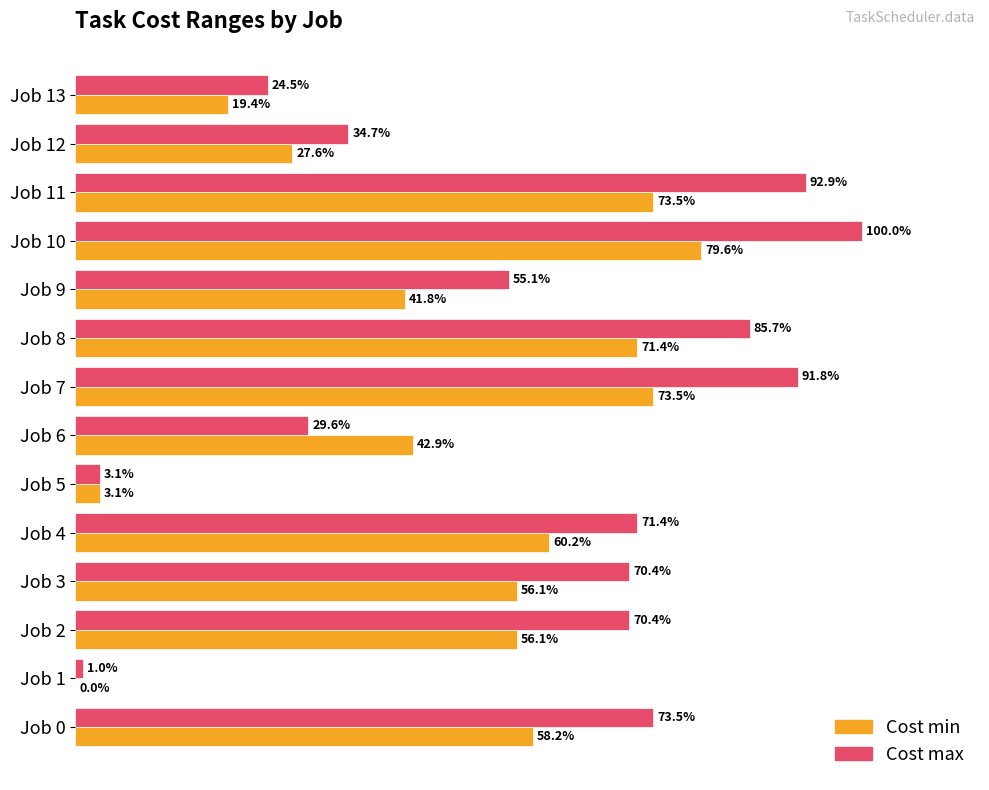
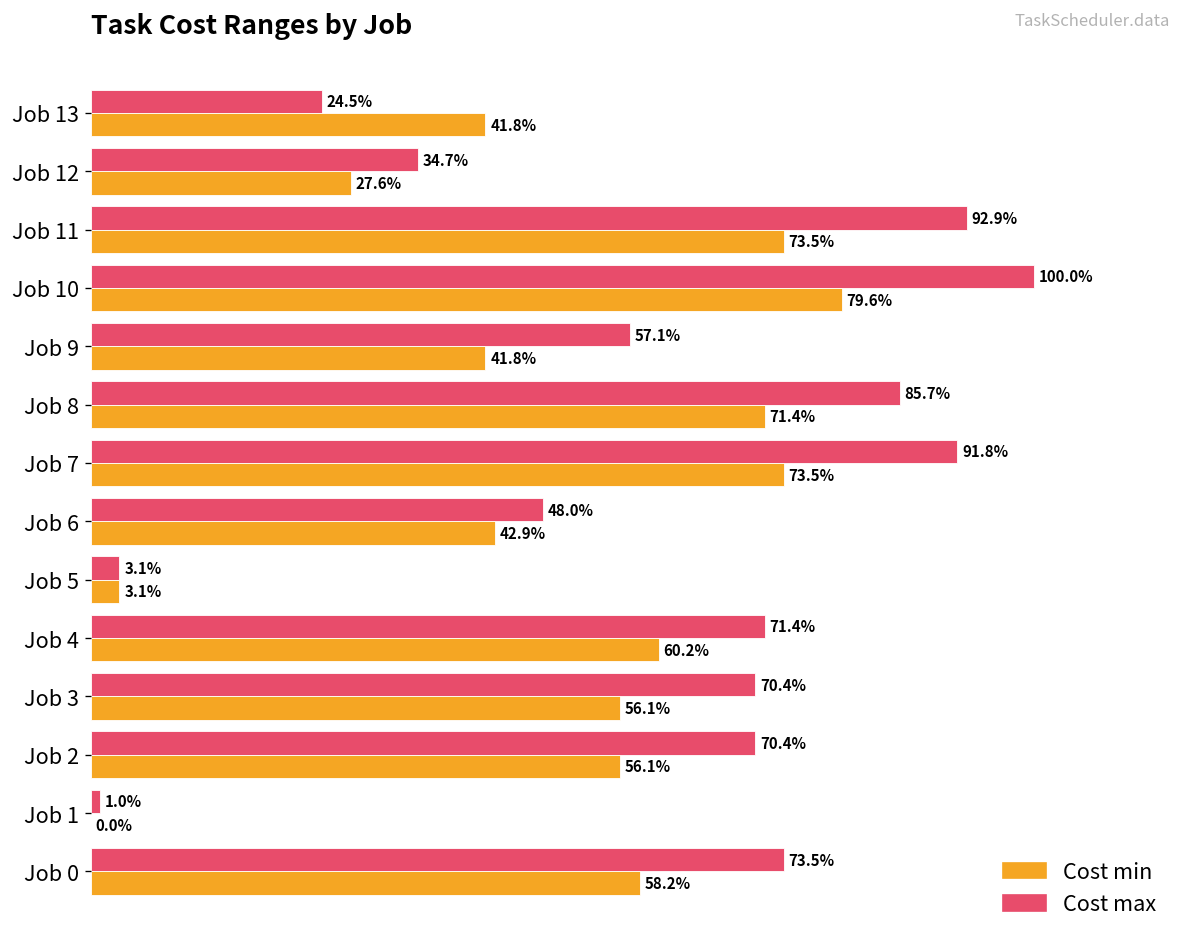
Cost min, Job 13: 19.4% -> 41.8%
Cost max, Job 9: 55.1% -> 57.1%
Cost max, Job 6: 29.6% -> 48.0%
